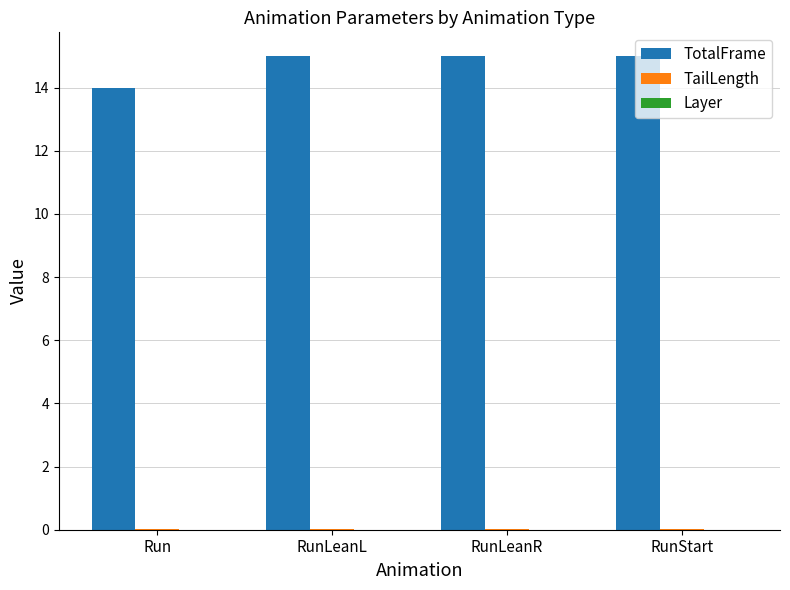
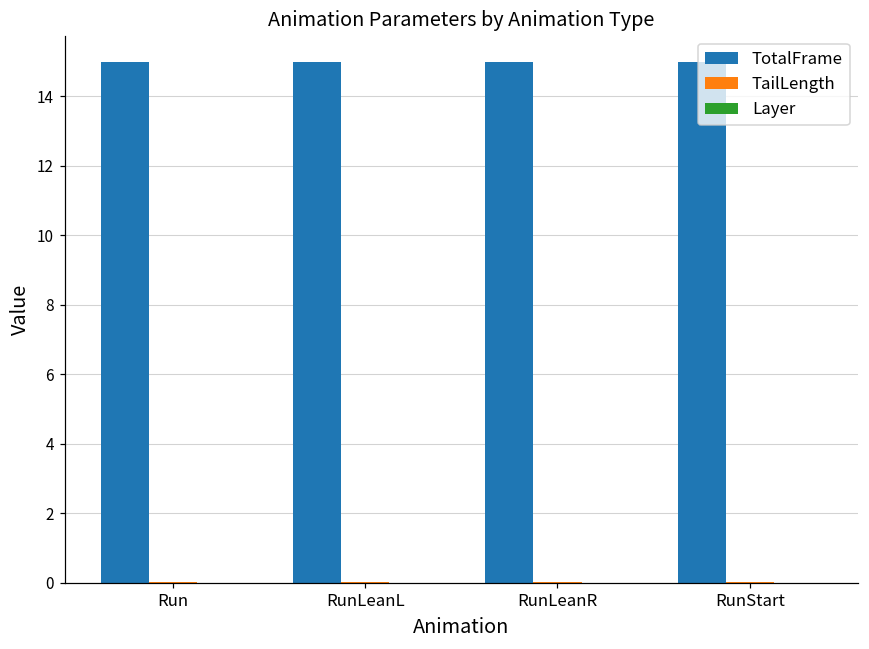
TotalFrame, Run: 14 -> 15
